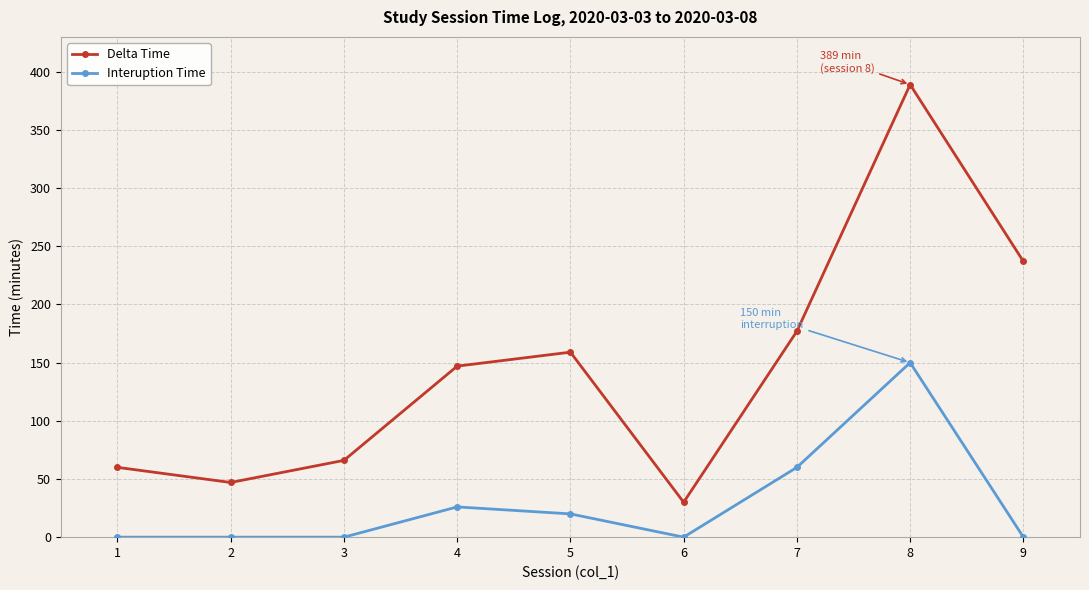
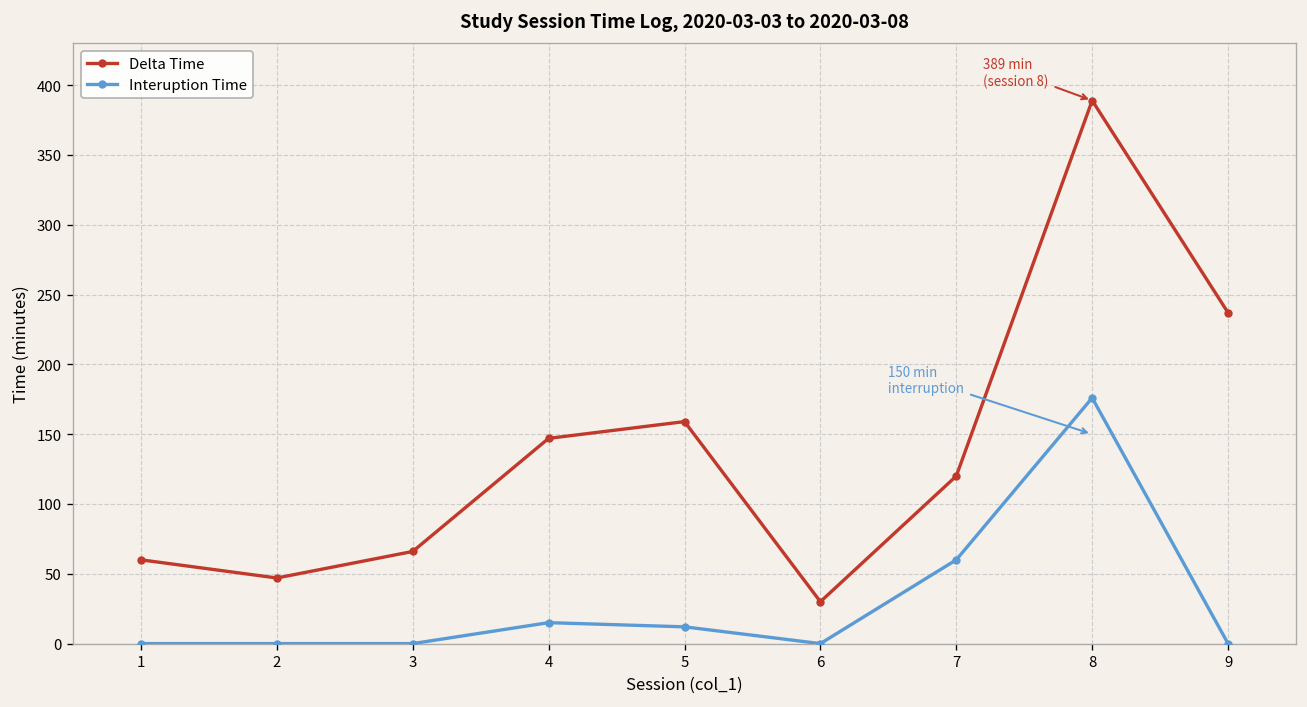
Interuption Time, 4: 26 -> 15
Interuption Time, 5: 20 -> 12
Delta Time, 7: 177 -> 120
Interuption Time, 8: 150 -> 176
